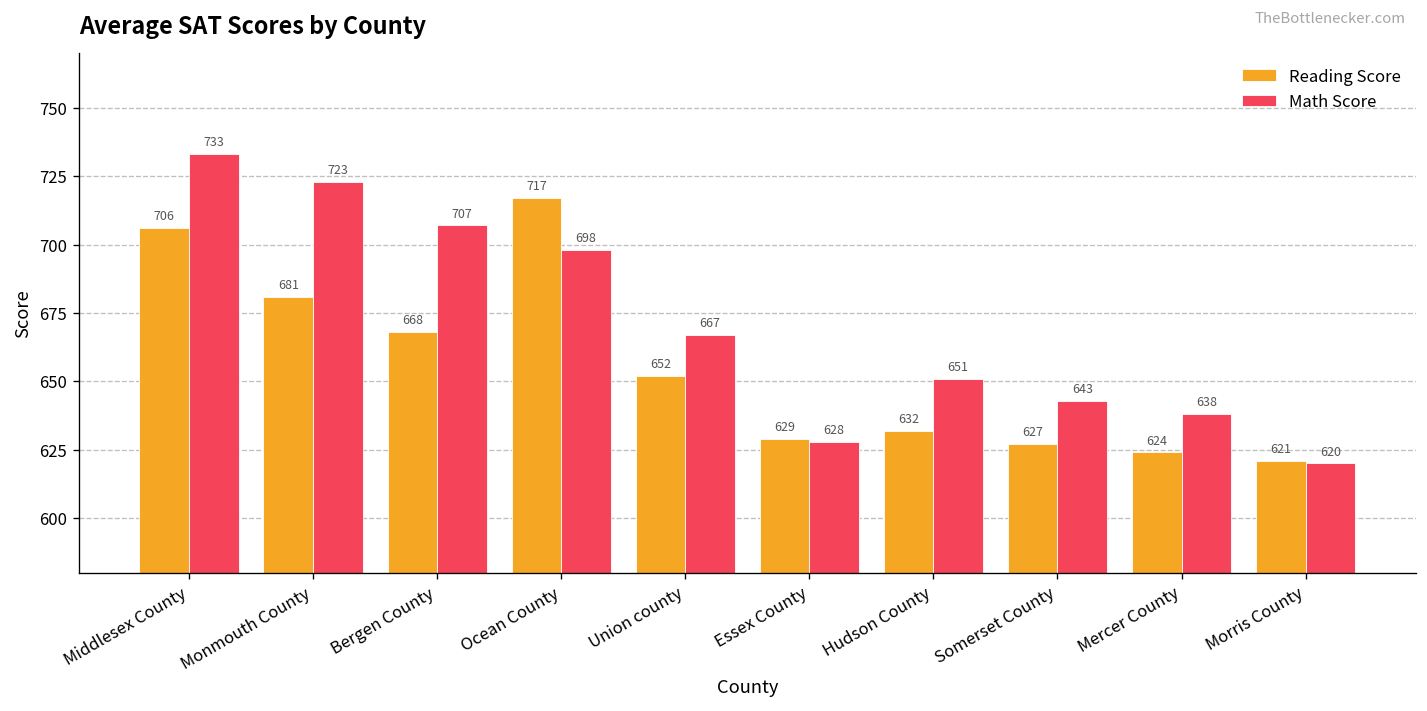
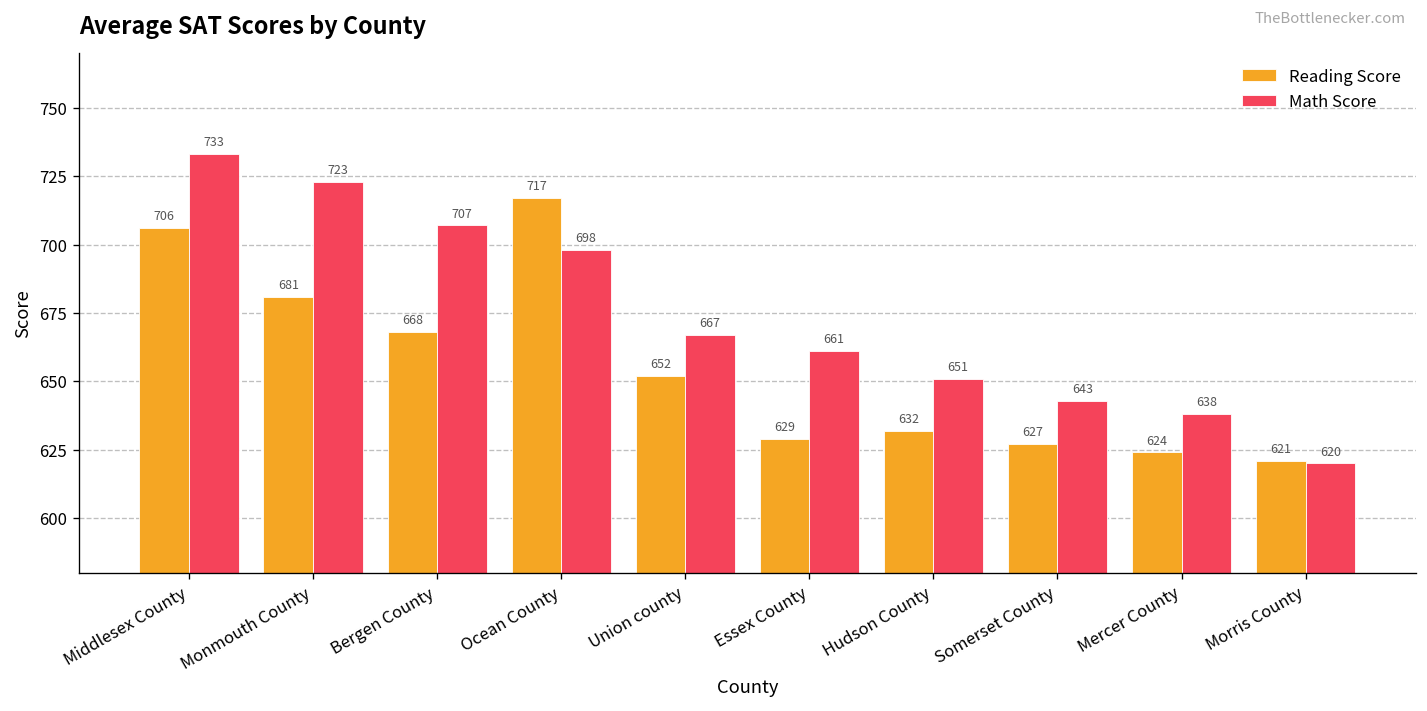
Math Score, Essex County: 628 -> 661
